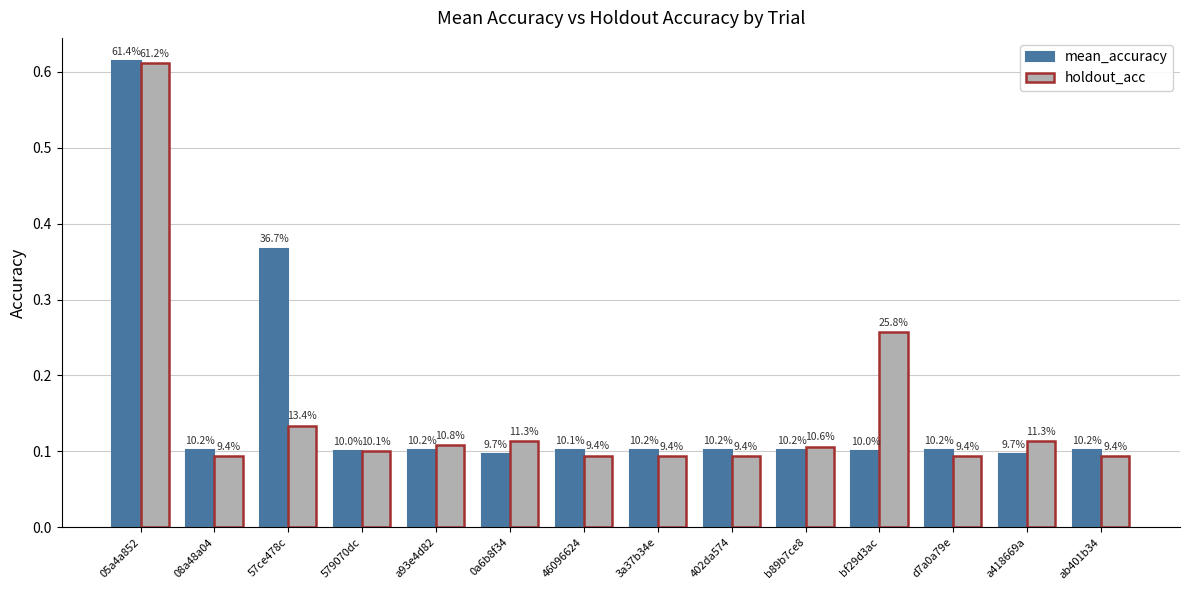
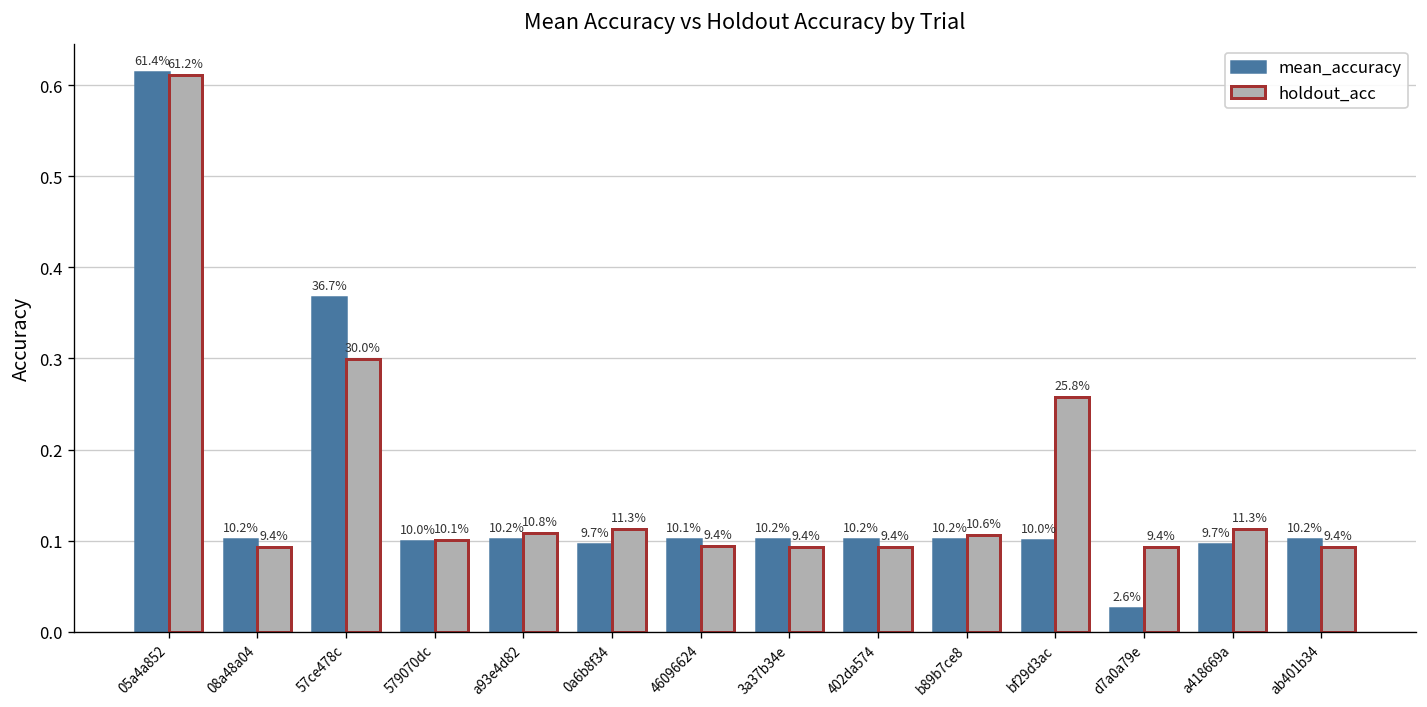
holdout_acc, 57ce478c: 13.4% -> 30.0%
mean_accuracy, d7a0a79e: 10.2% -> 2.6%
